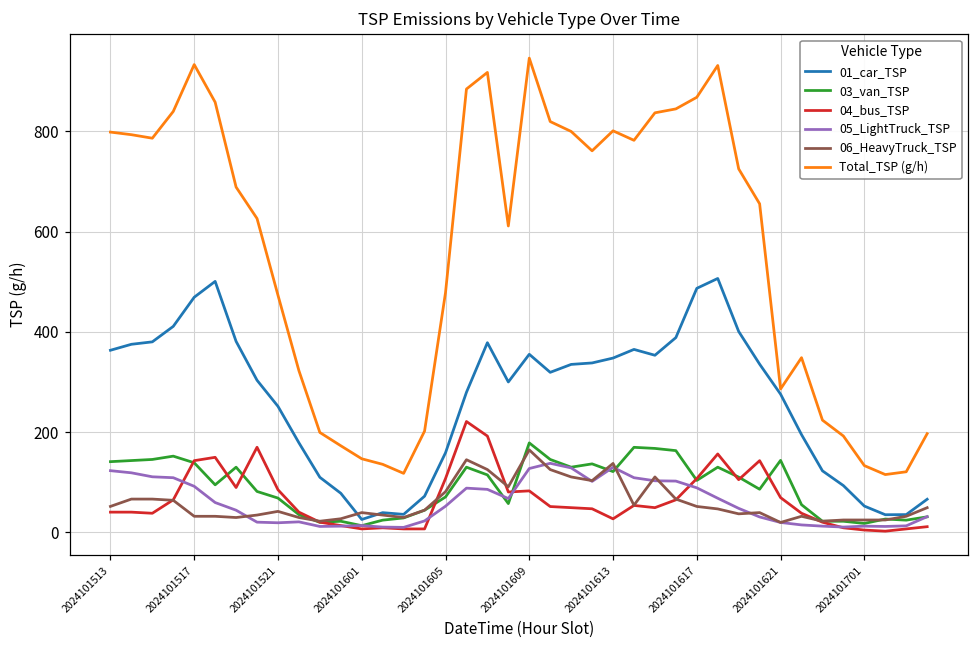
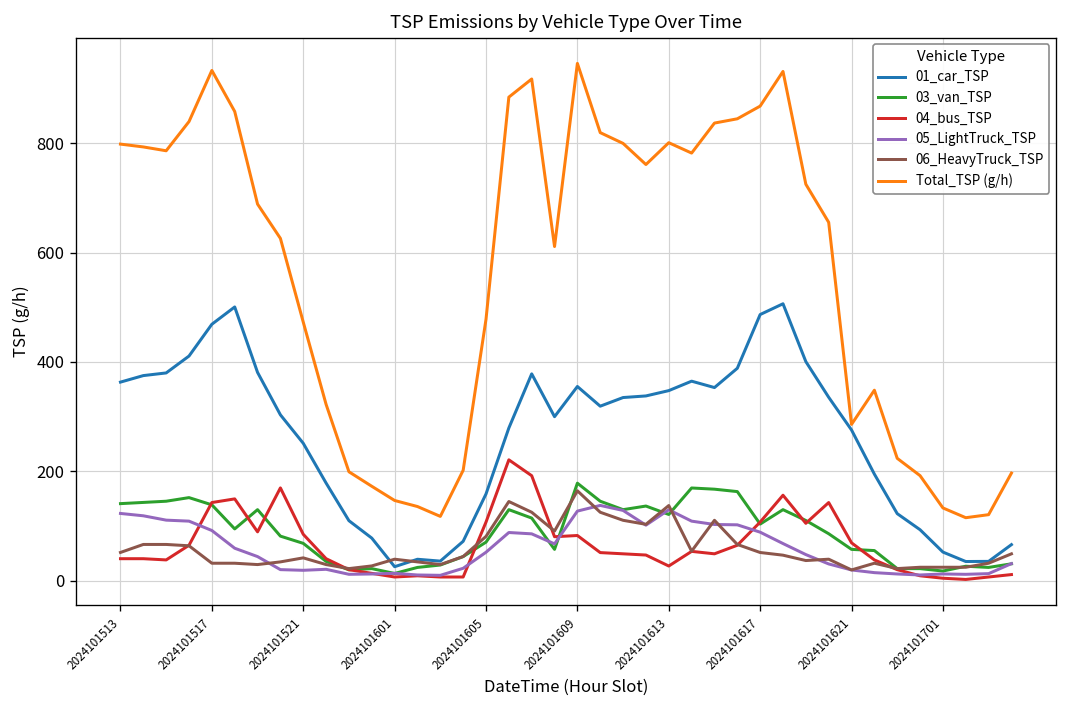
03_van_TSP, 2024101621: 140 -> 60
